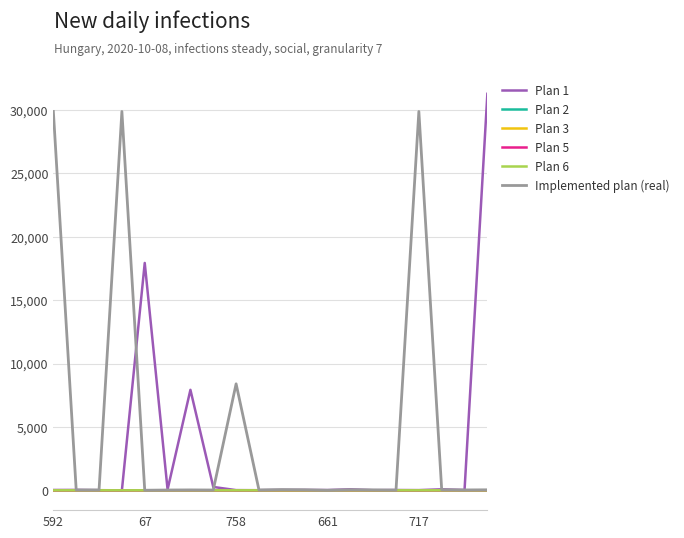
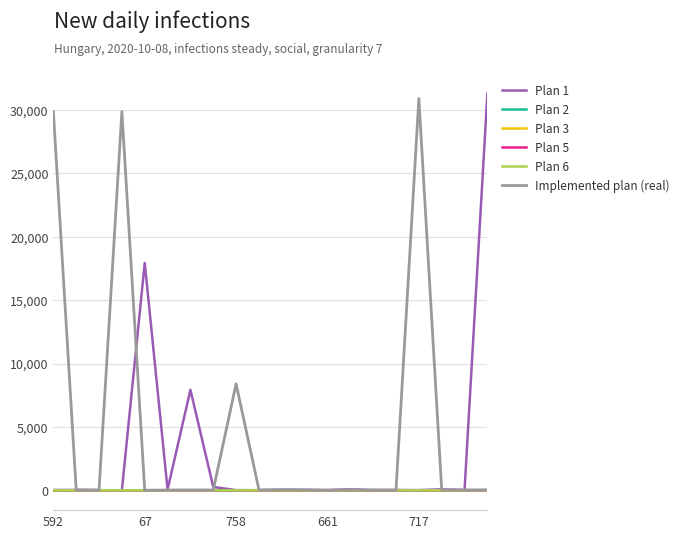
Implemented plan (real), 717: 29,900 -> 30,900
